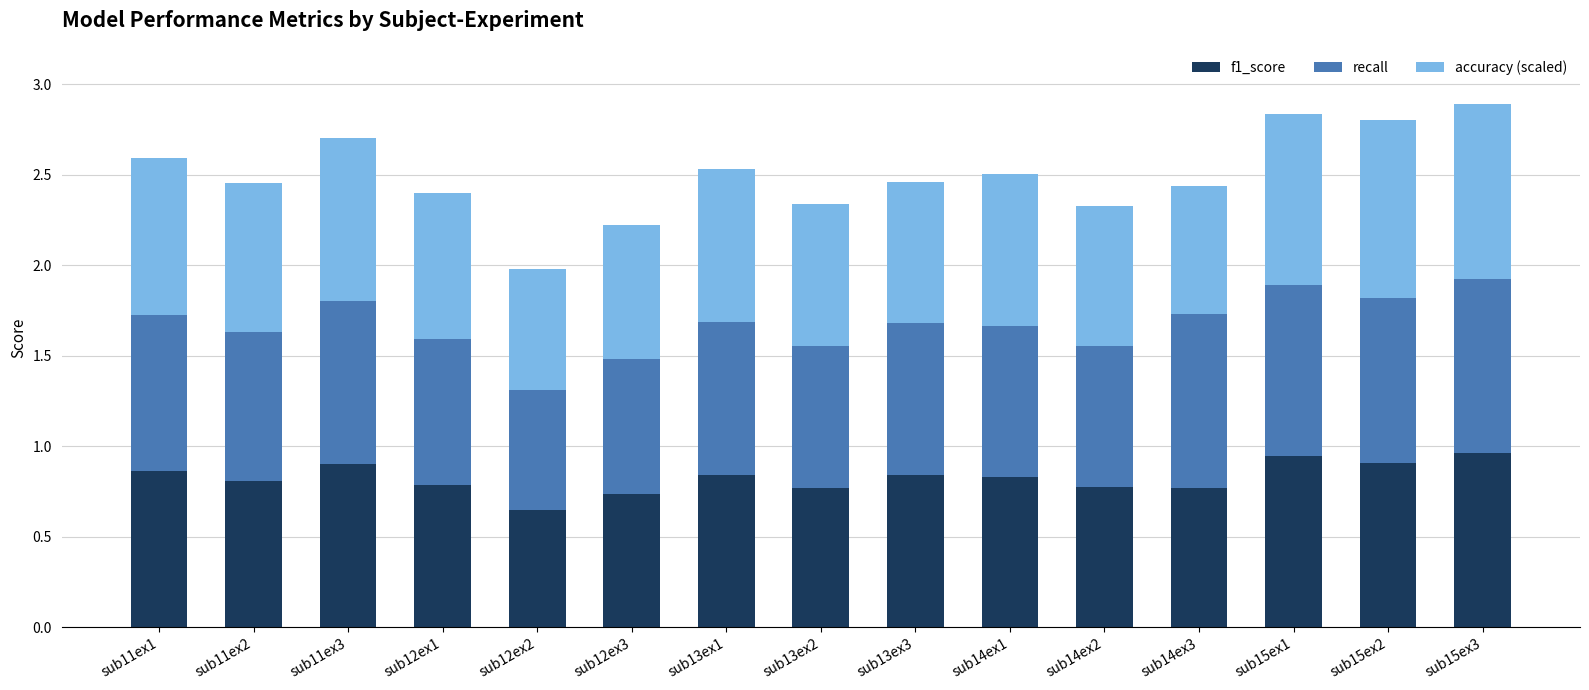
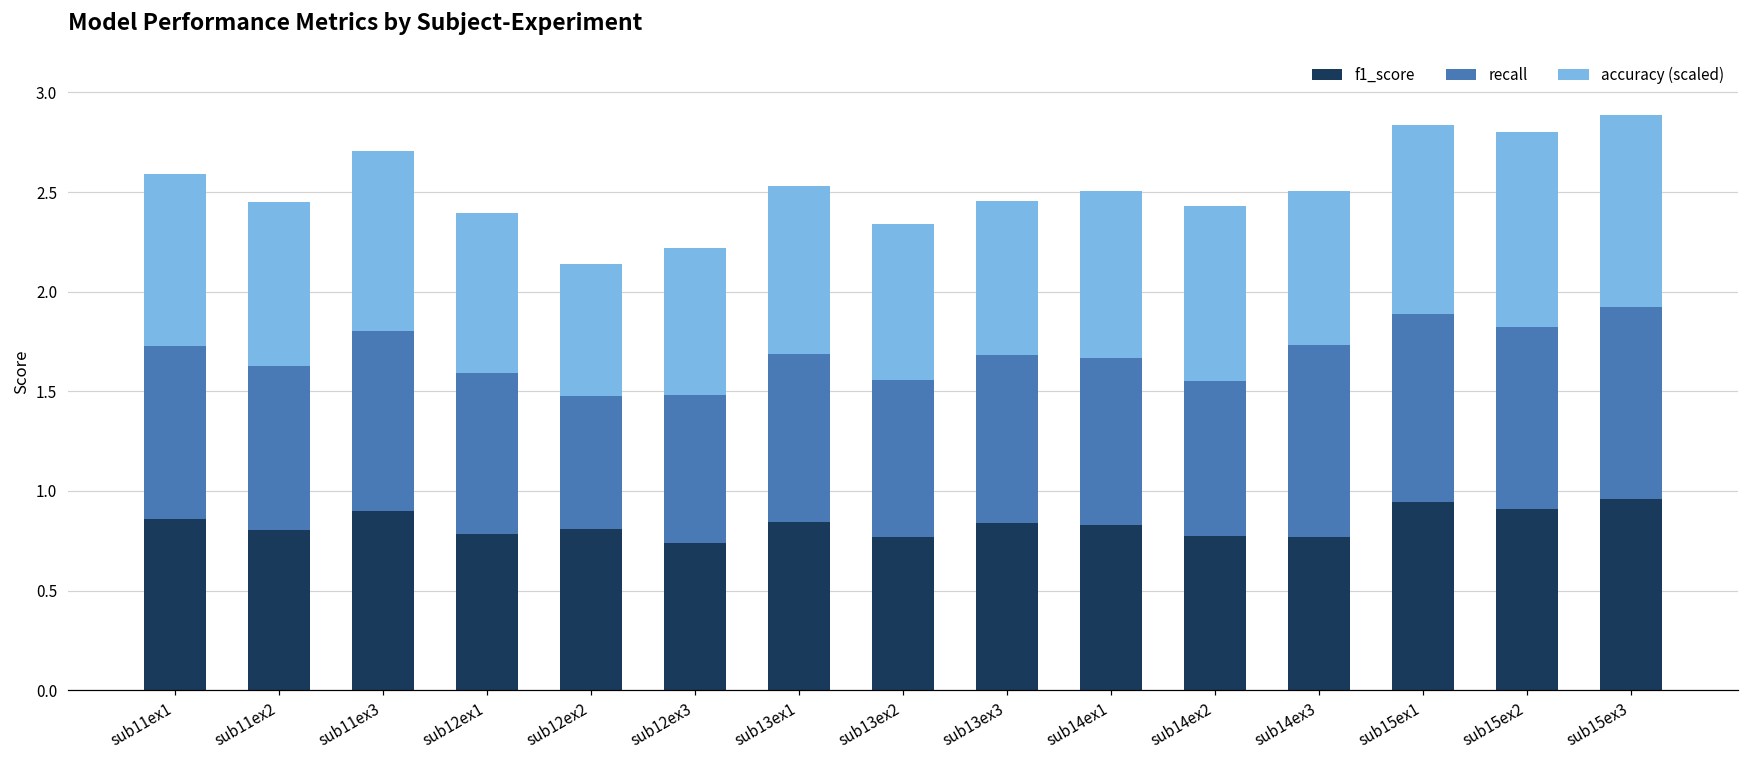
f1_score, sub12ex2: 0.65 -> 0.81
accuracy (scaled), sub14ex2: 0.78 -> 0.88
accuracy (scaled), sub14ex3: 0.71 -> 0.78
